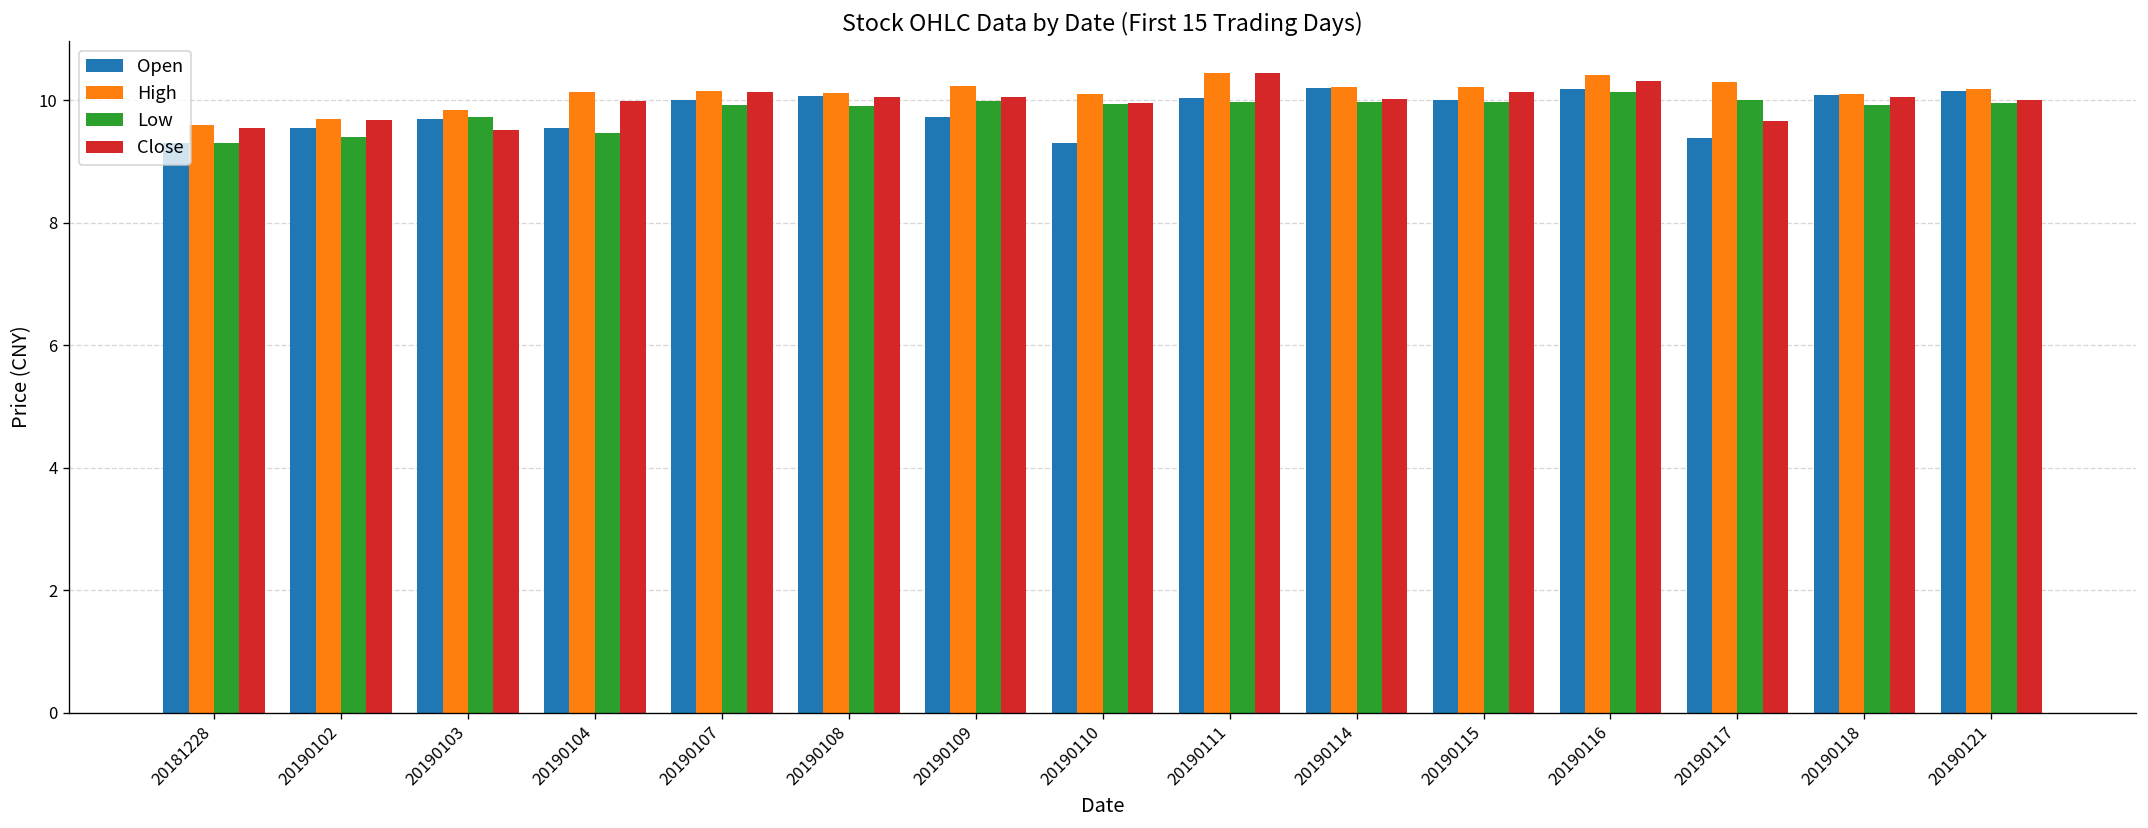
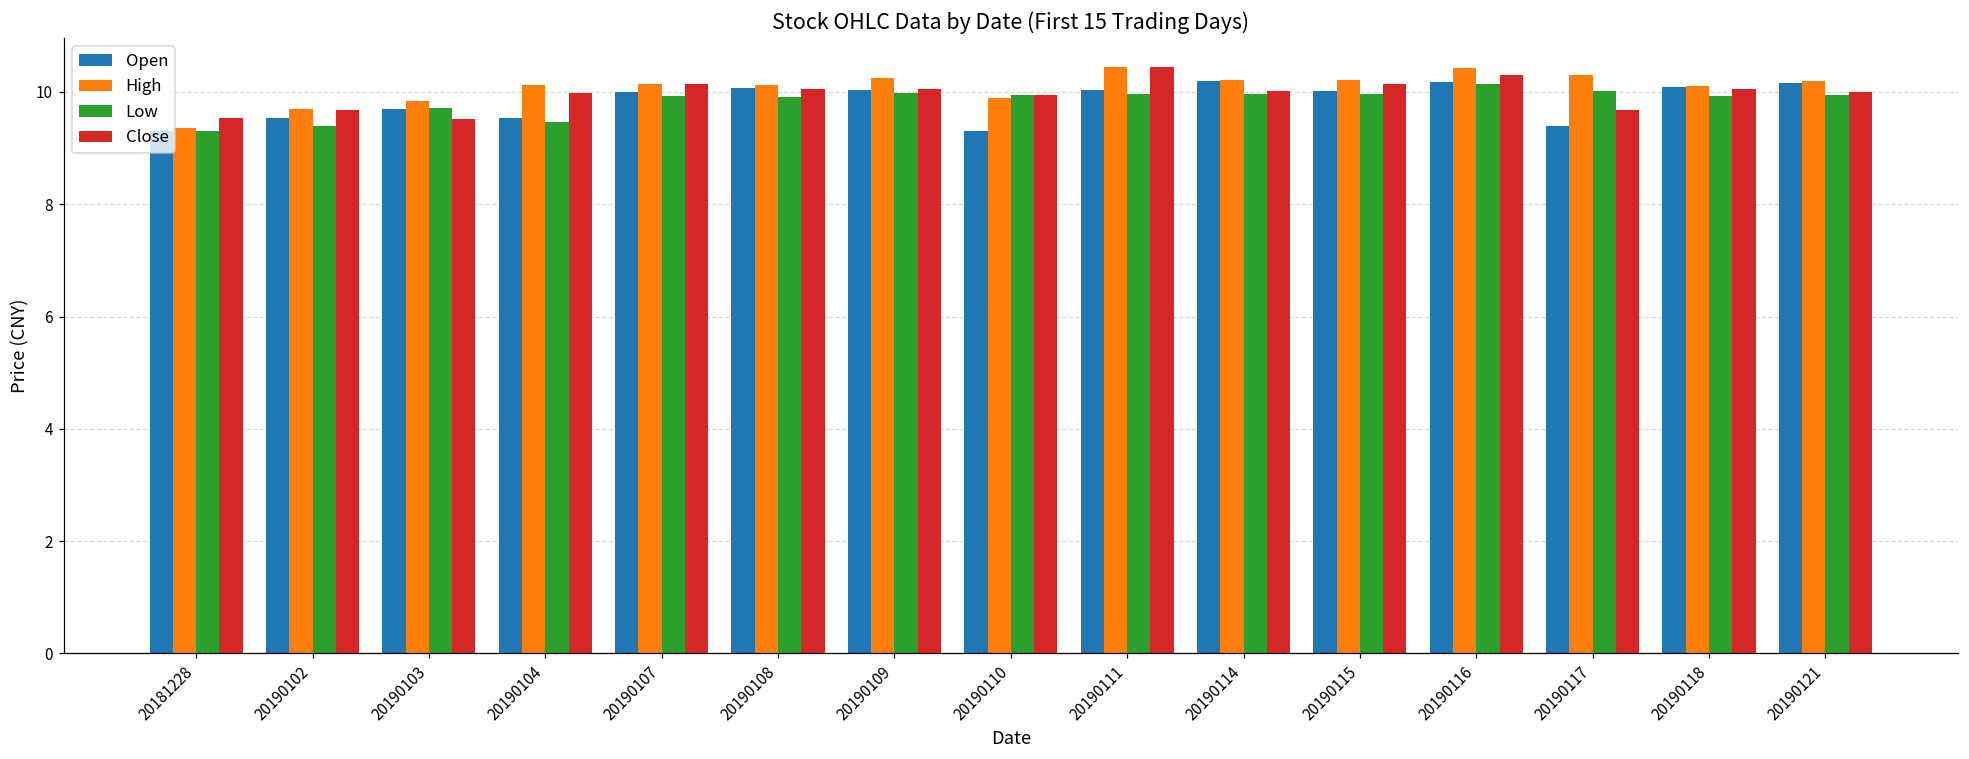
High, 20181228: 9.6 -> 9.4
Open, 20190109: 9.7 -> 10.0
High, 20190110: 10.1 -> 9.9
